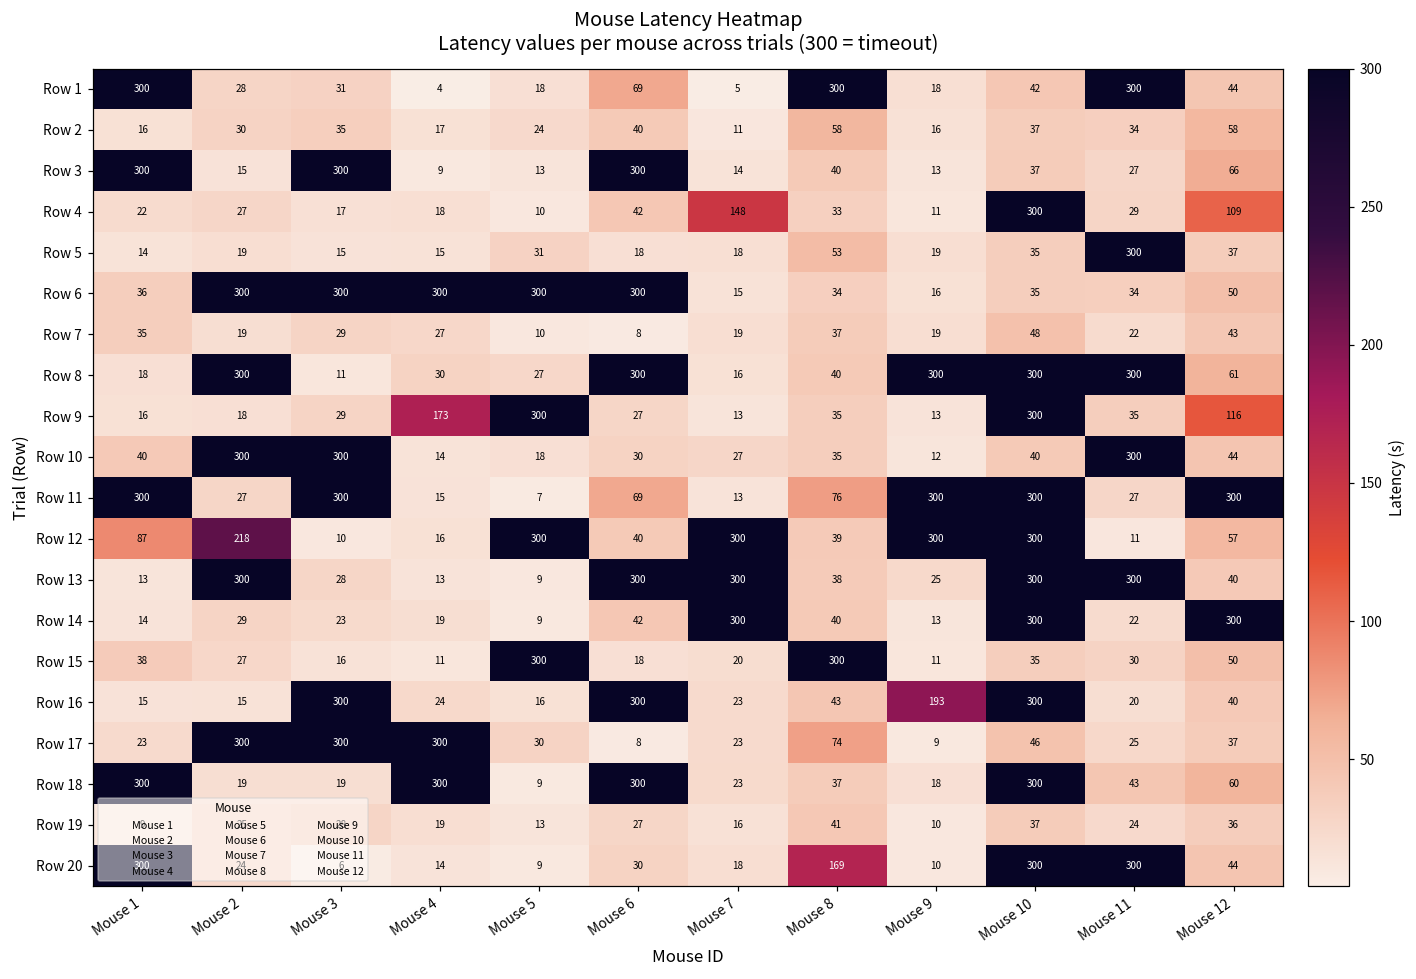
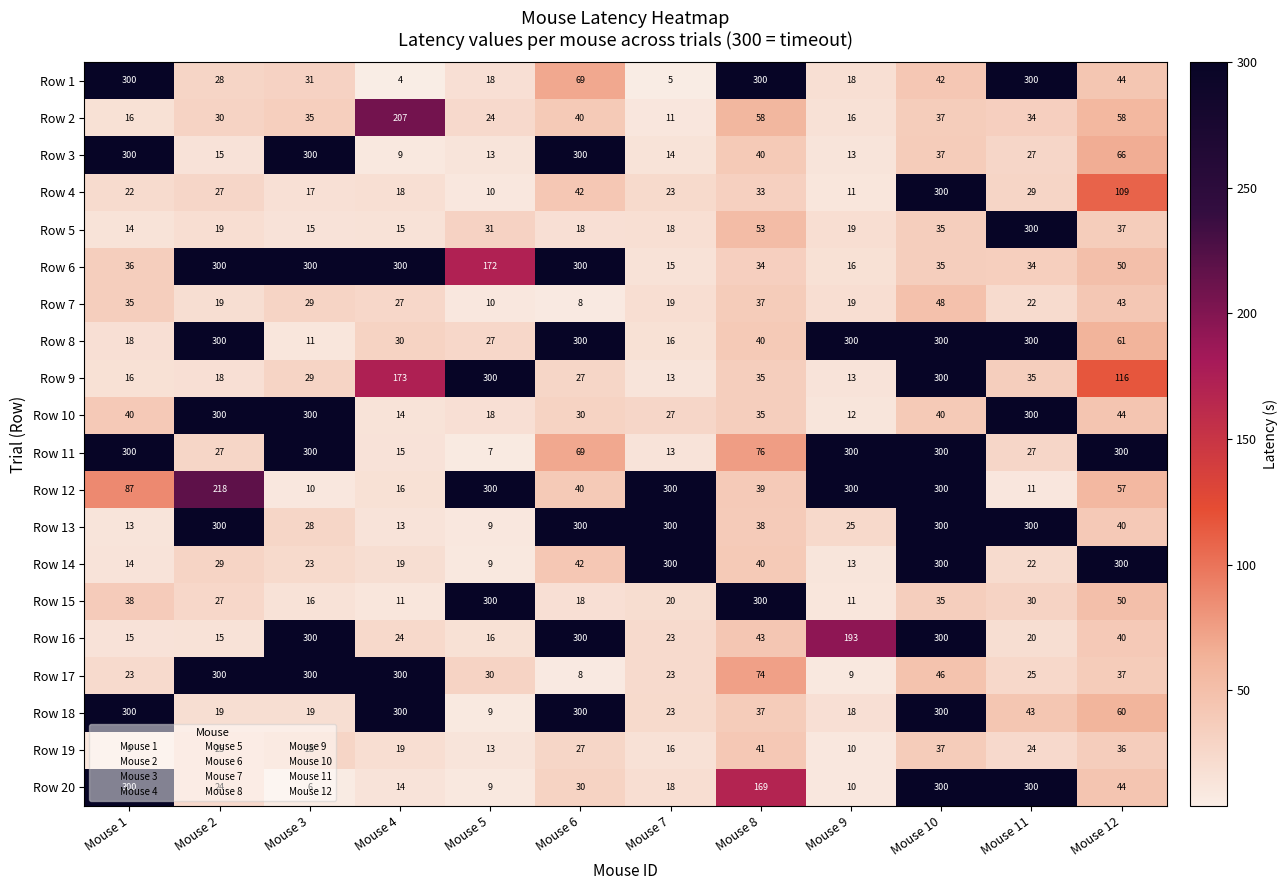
Row 2, Mouse 4: 17 -> 207
Row 4, Mouse 7: 148 -> 23
Row 6, Mouse 5: 300 -> 172
